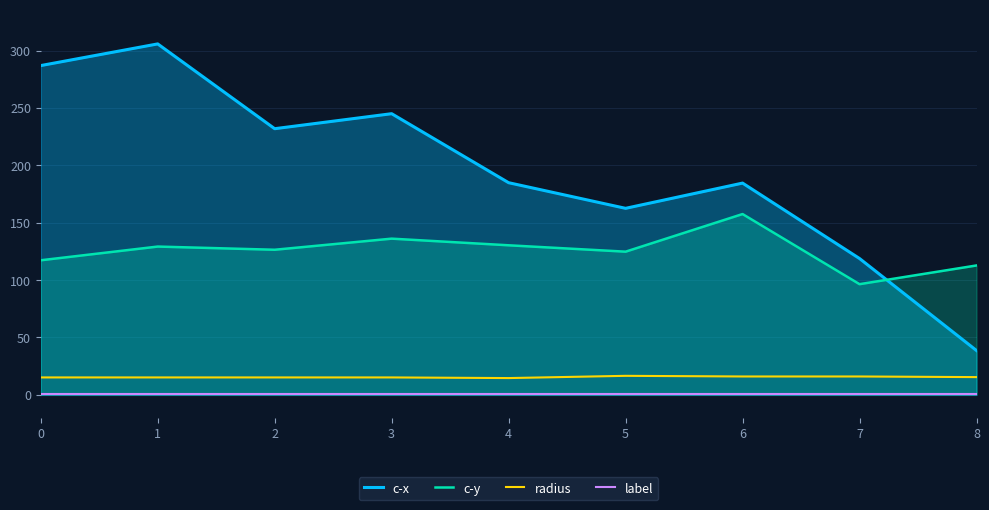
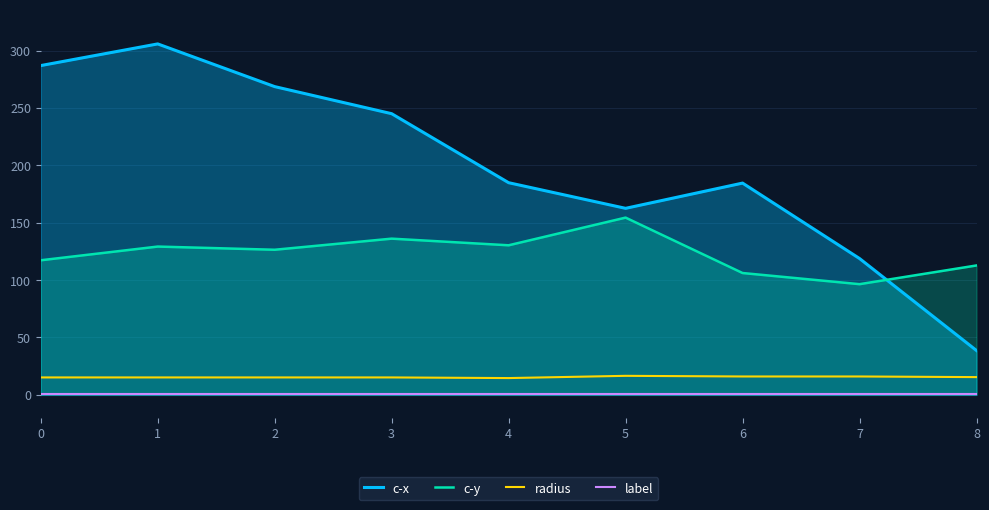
c-x, 2: 232 -> 269
c-y, 5: 125 -> 154
c-y, 6: 158 -> 106
